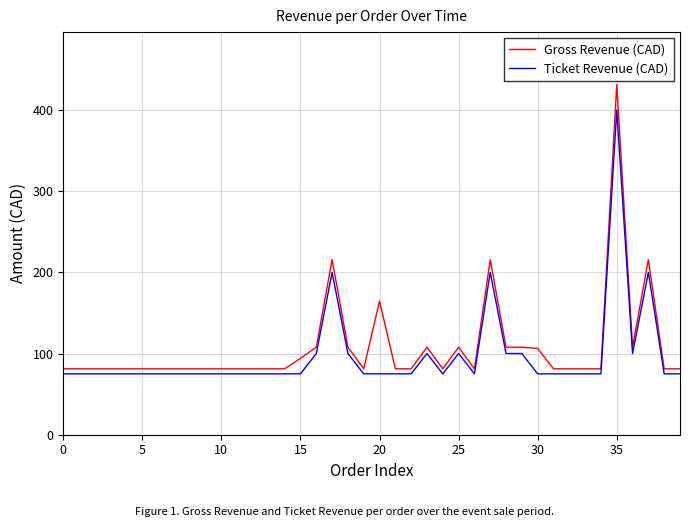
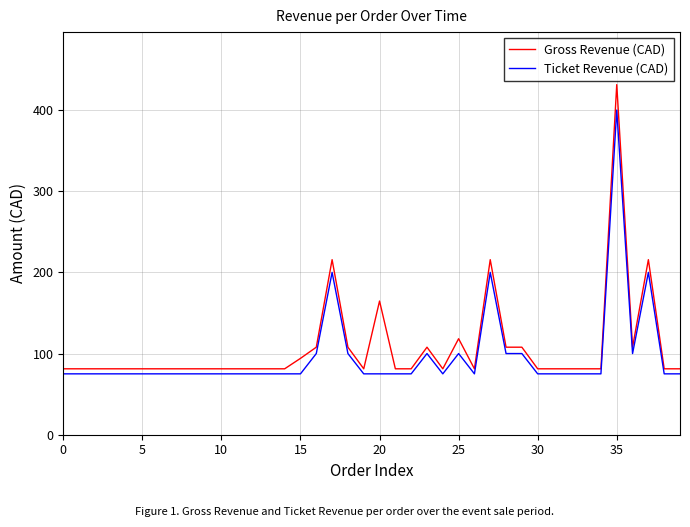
Gross Revenue (CAD), 25: 110 -> 120
Gross Revenue (CAD), 30: 110 -> 80
